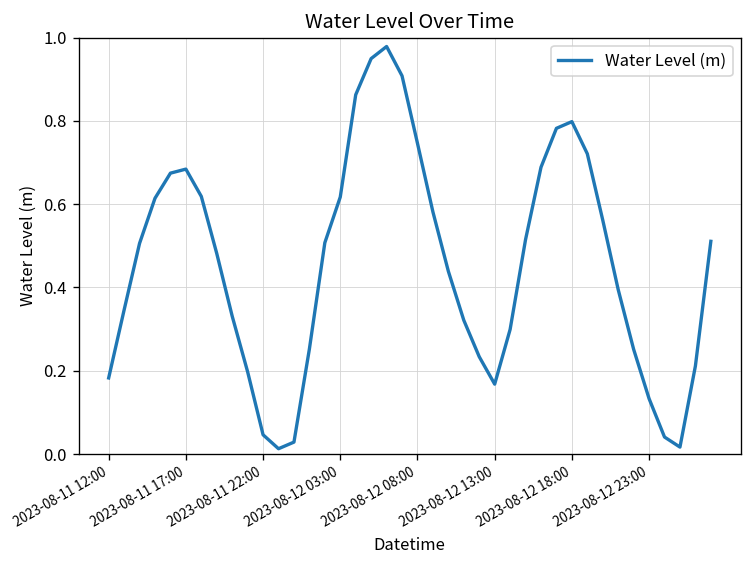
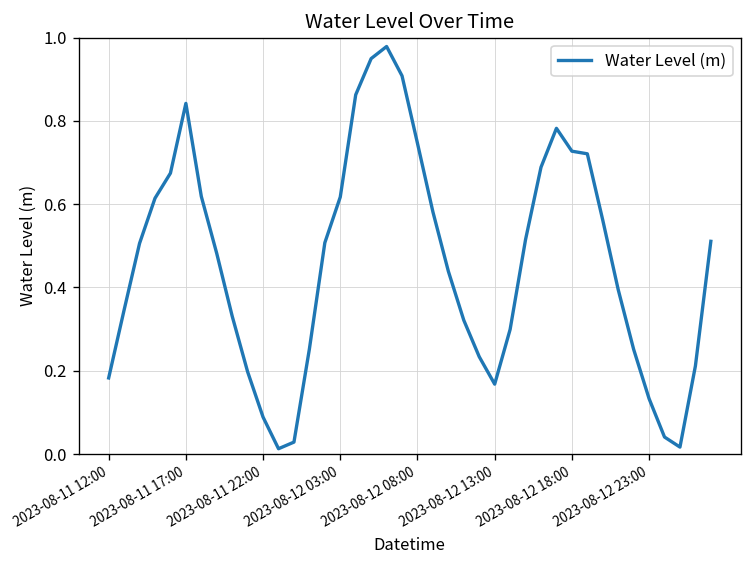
2023-08-11 17:00: 0.68 -> 0.84
2023-08-11 22:00: 0.05 -> 0.09
2023-08-12 18:00: 0.80 -> 0.73
